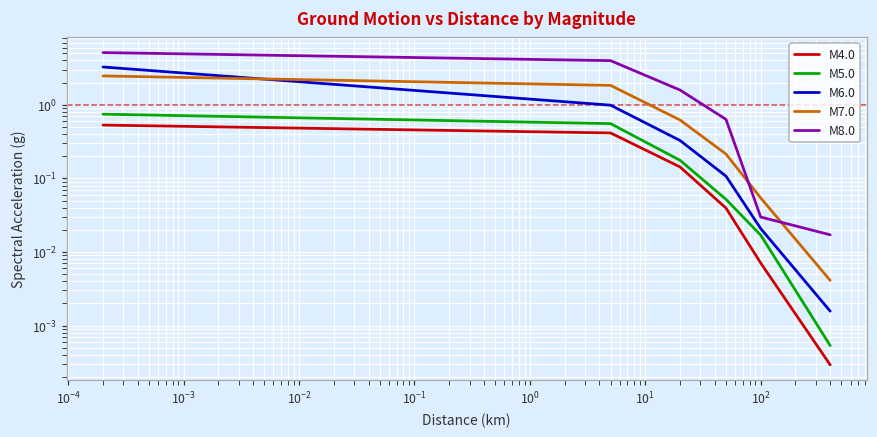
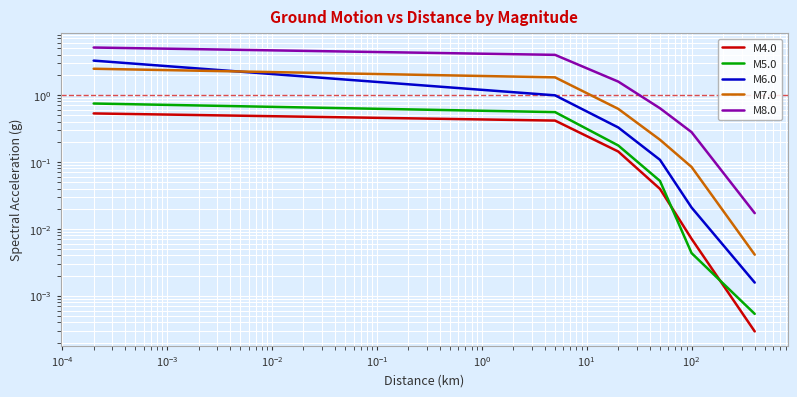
M5.0, 10^2: 0.017 -> 0.004
M7.0, 10^2: 0.05 -> 0.08
M8.0, 10^2: 0.03 -> 0.28
